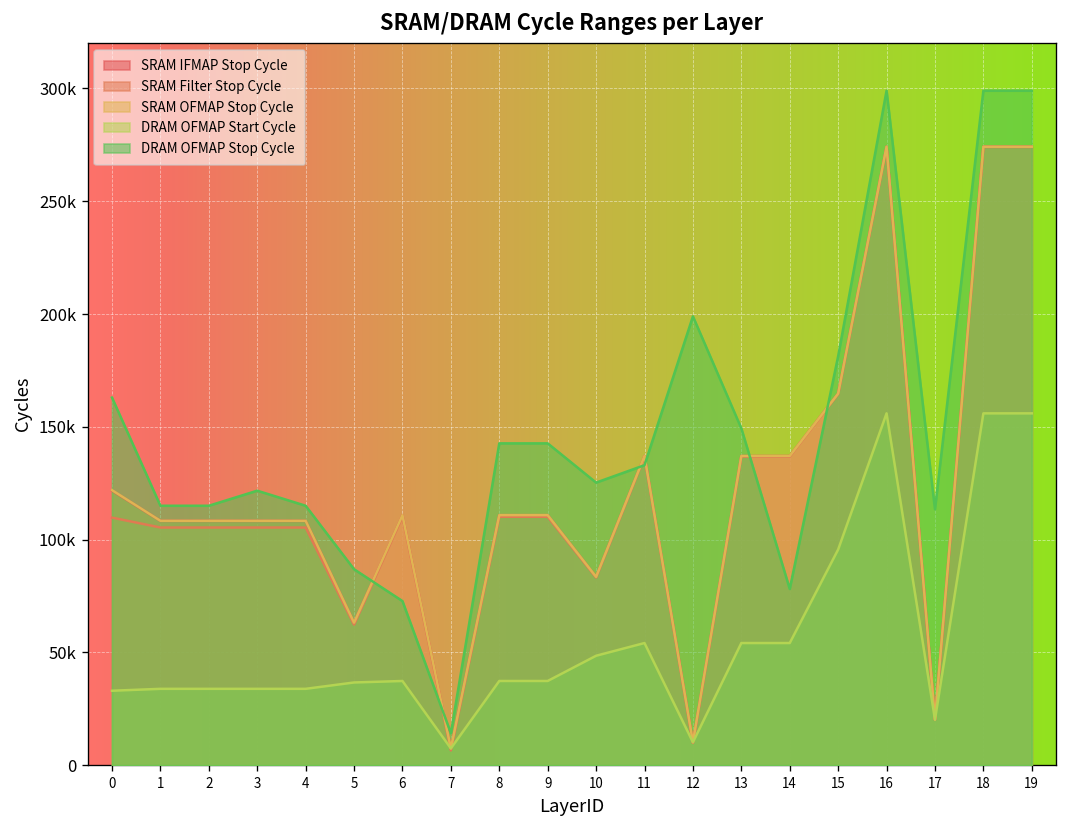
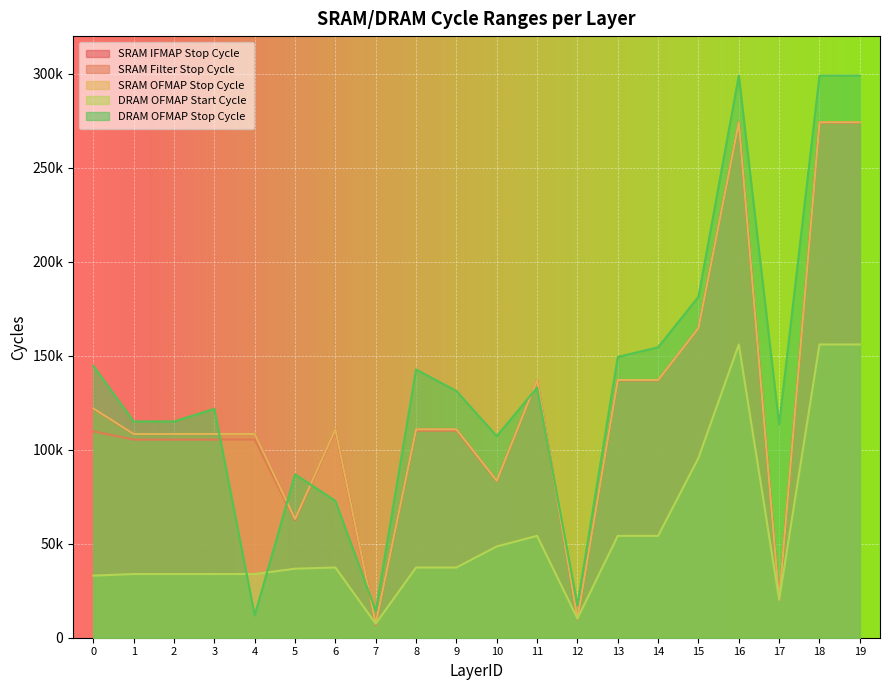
DRAM OFMAP Stop Cycle, 0: 163000 -> 145000
DRAM OFMAP Stop Cycle, 4: 115000 -> 12000
DRAM OFMAP Stop Cycle, 9: 143000 -> 131000
DRAM OFMAP Stop Cycle, 10: 125000 -> 107000
DRAM OFMAP Stop Cycle, 12: 199000 -> 17000
DRAM OFMAP Stop Cycle, 14: 78000 -> 154000
